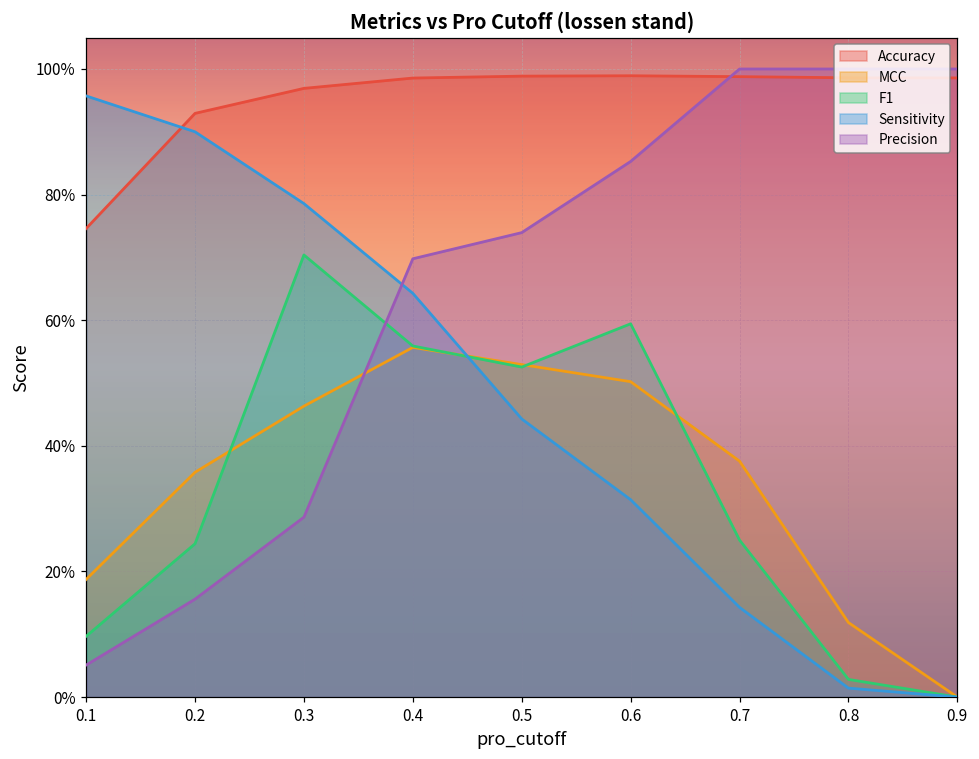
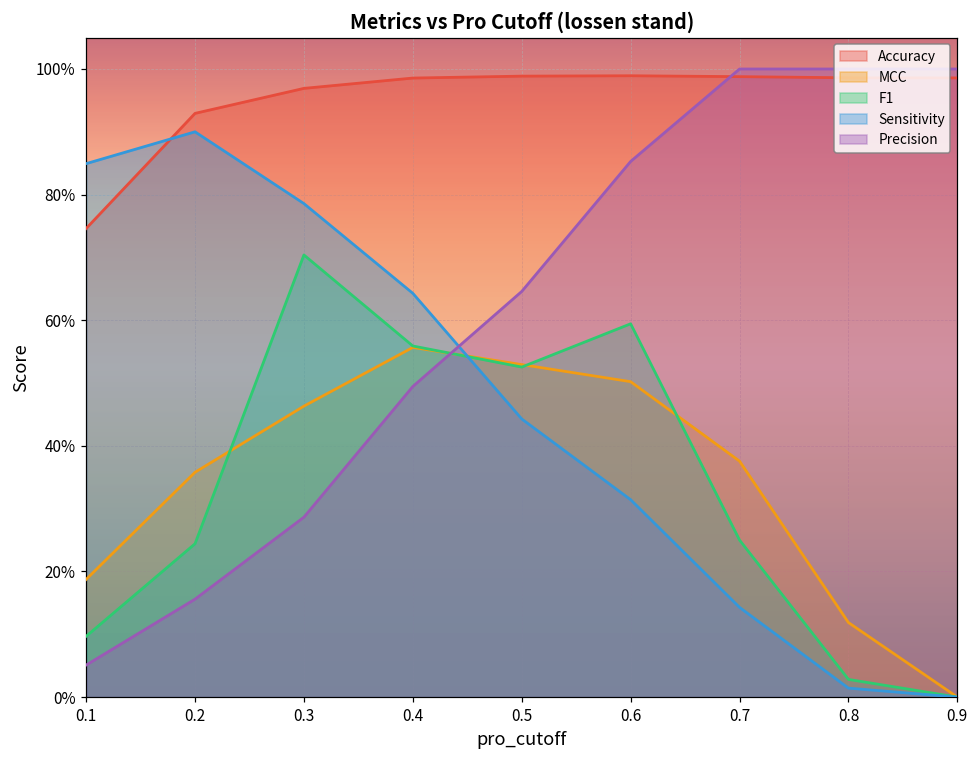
Sensitivity, 0.1: 96% -> 85%
Precision, 0.4: 70% -> 49%
Precision, 0.5: 74% -> 65%
